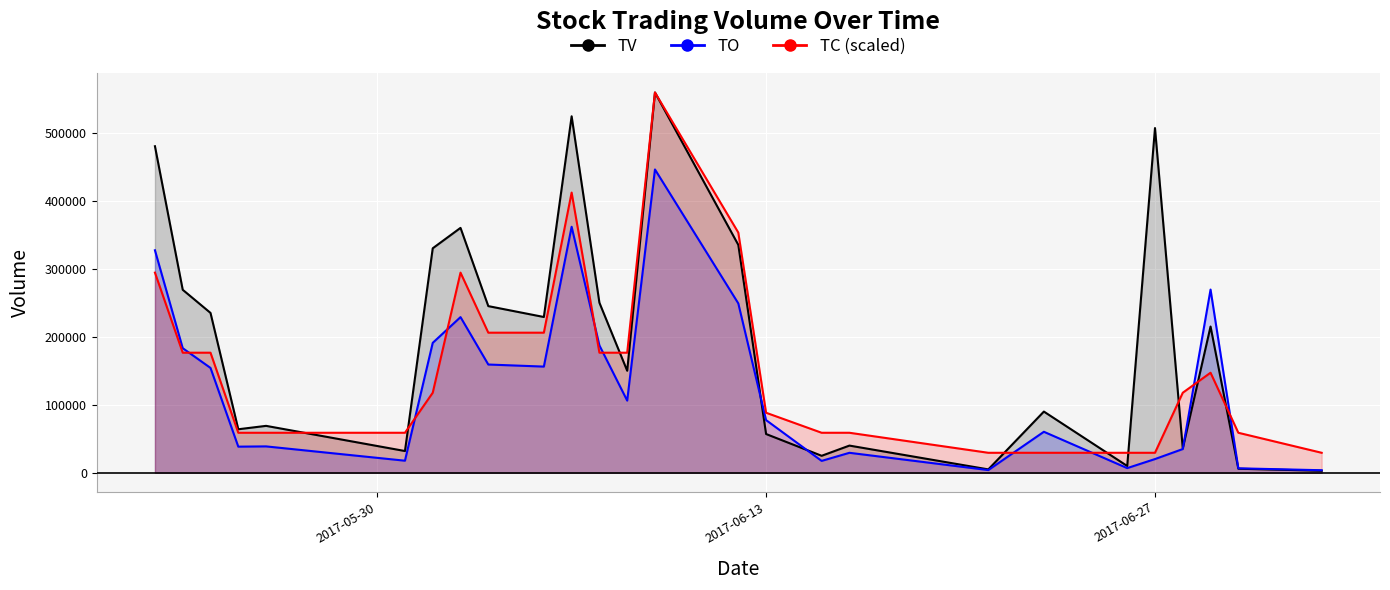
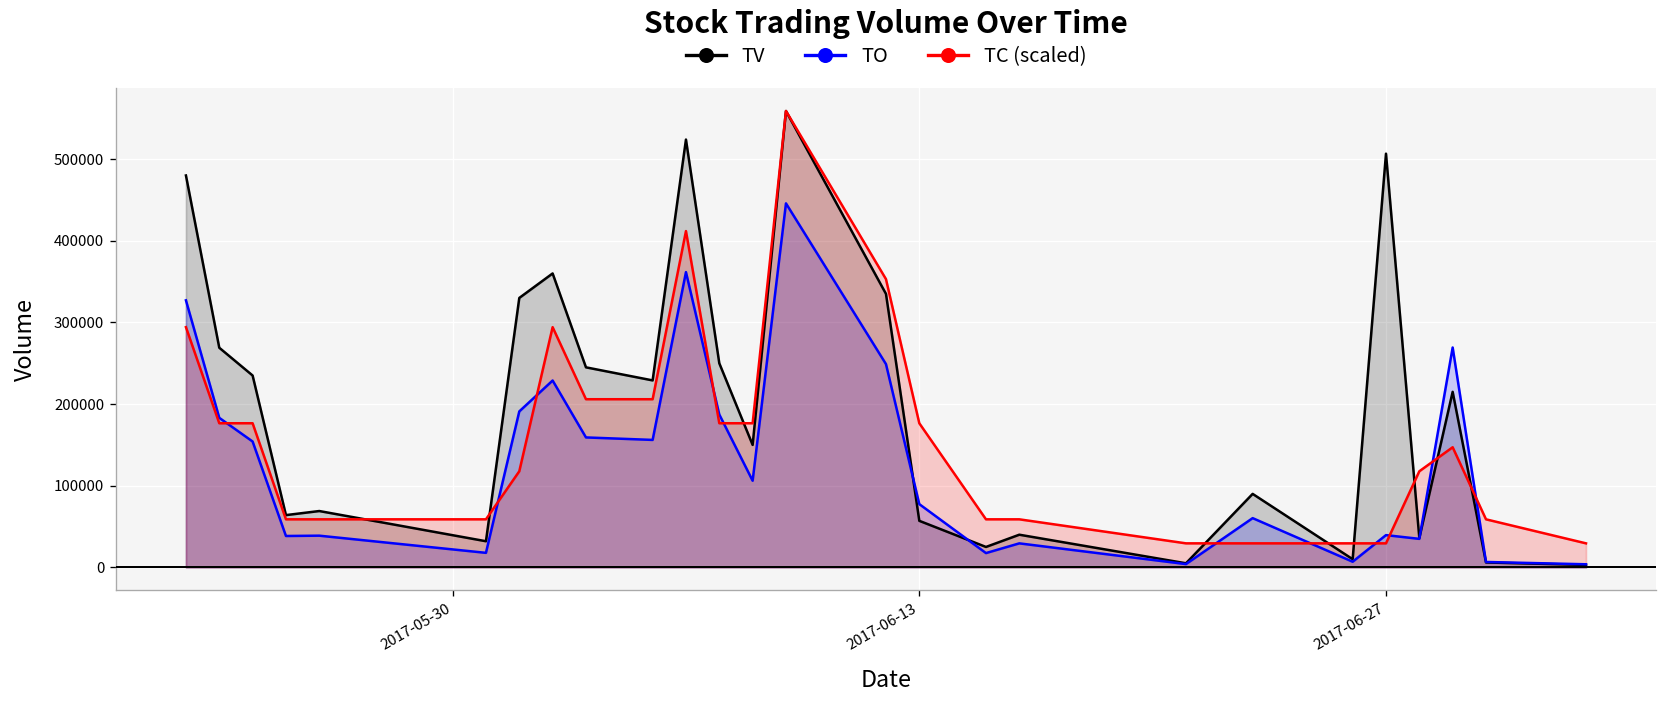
TC (scaled), 2017-06-13: 90000 -> 180000
TO, 2017-06-27: 20000 -> 40000
